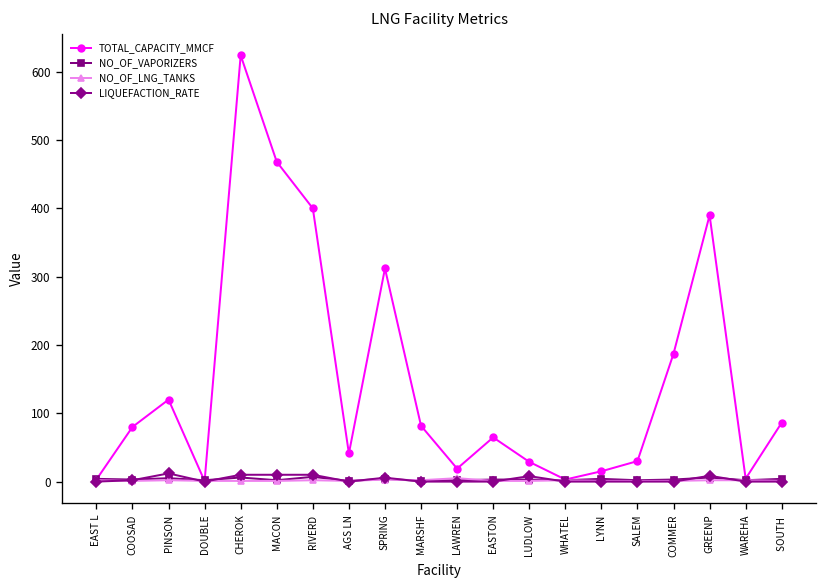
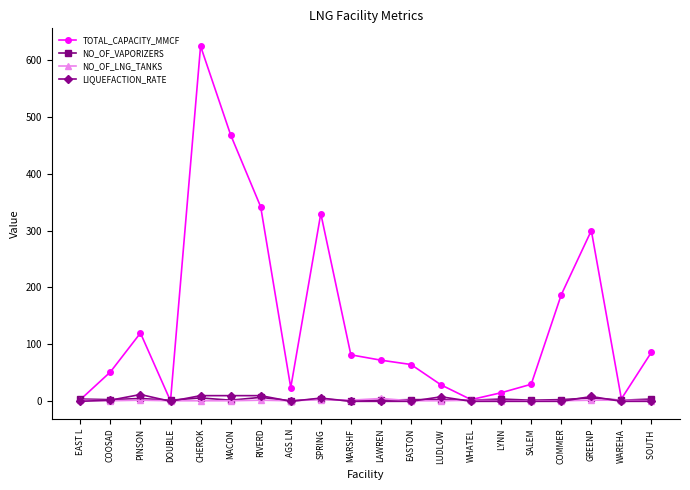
TOTAL_CAPACITY_MMCF, COOSAD: 80 -> 50
TOTAL_CAPACITY_MMCF, RIVERD: 400 -> 340
TOTAL_CAPACITY_MMCF, AGS LN: 40 -> 20
TOTAL_CAPACITY_MMCF, SPRING: 310 -> 330
TOTAL_CAPACITY_MMCF, LAWREN: 20 -> 70
TOTAL_CAPACITY_MMCF, GREENP: 390 -> 300
